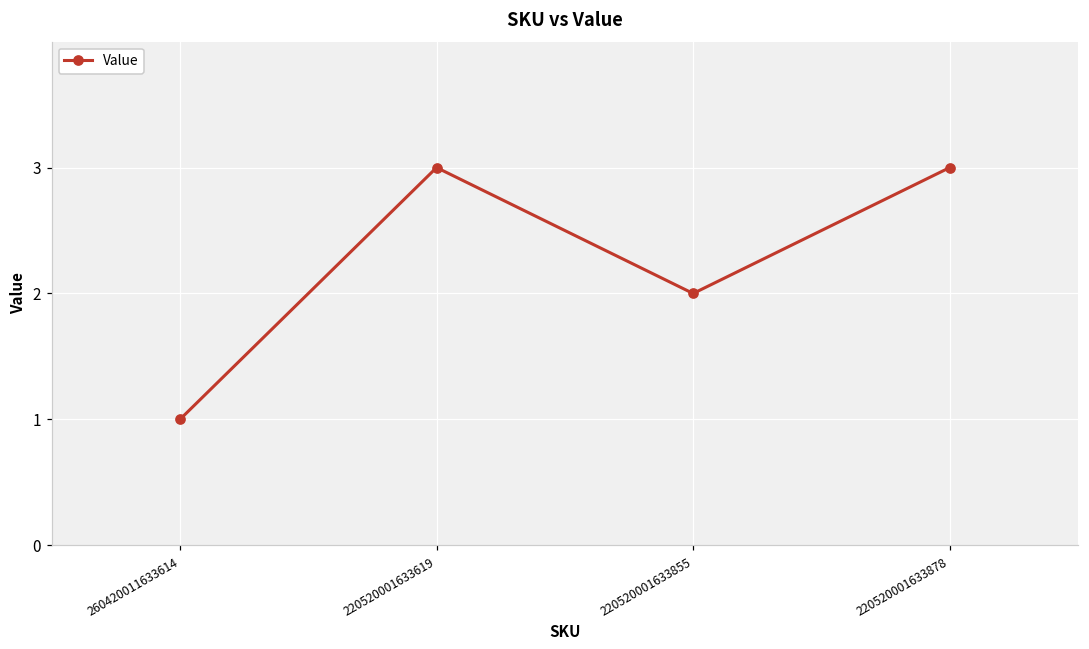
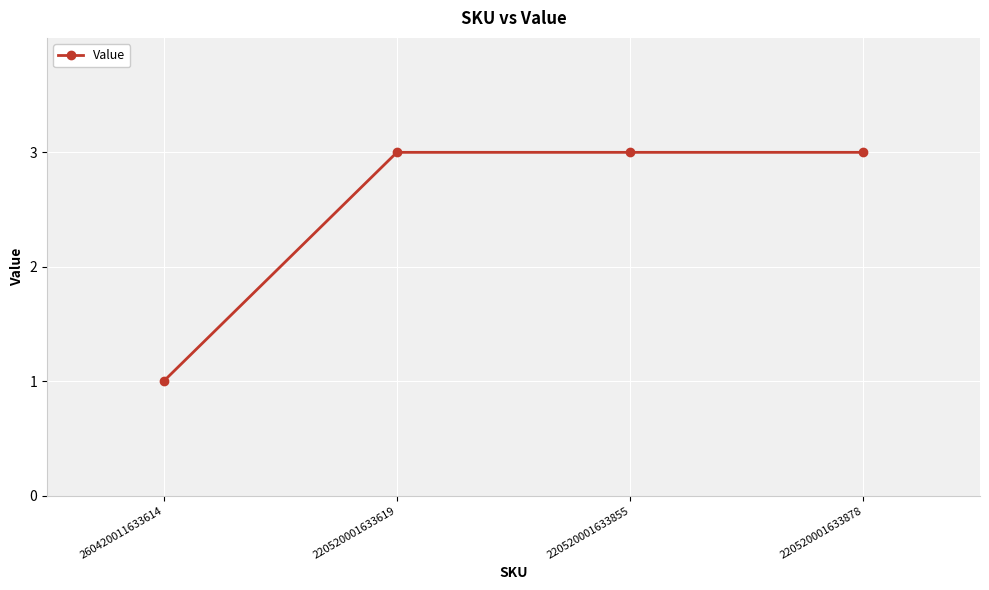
220520001633855: 2 -> 3
